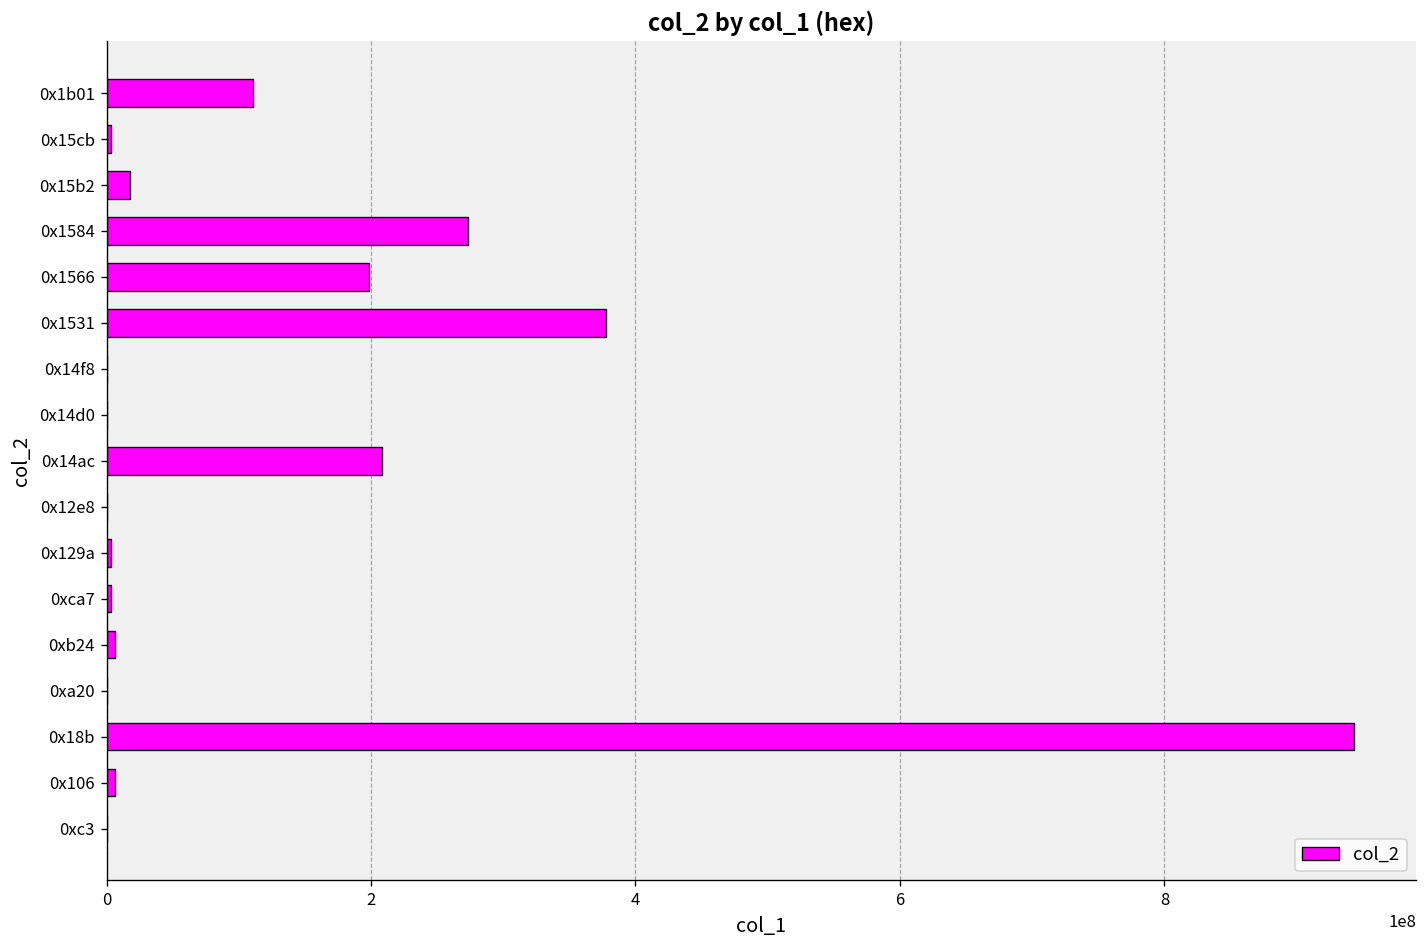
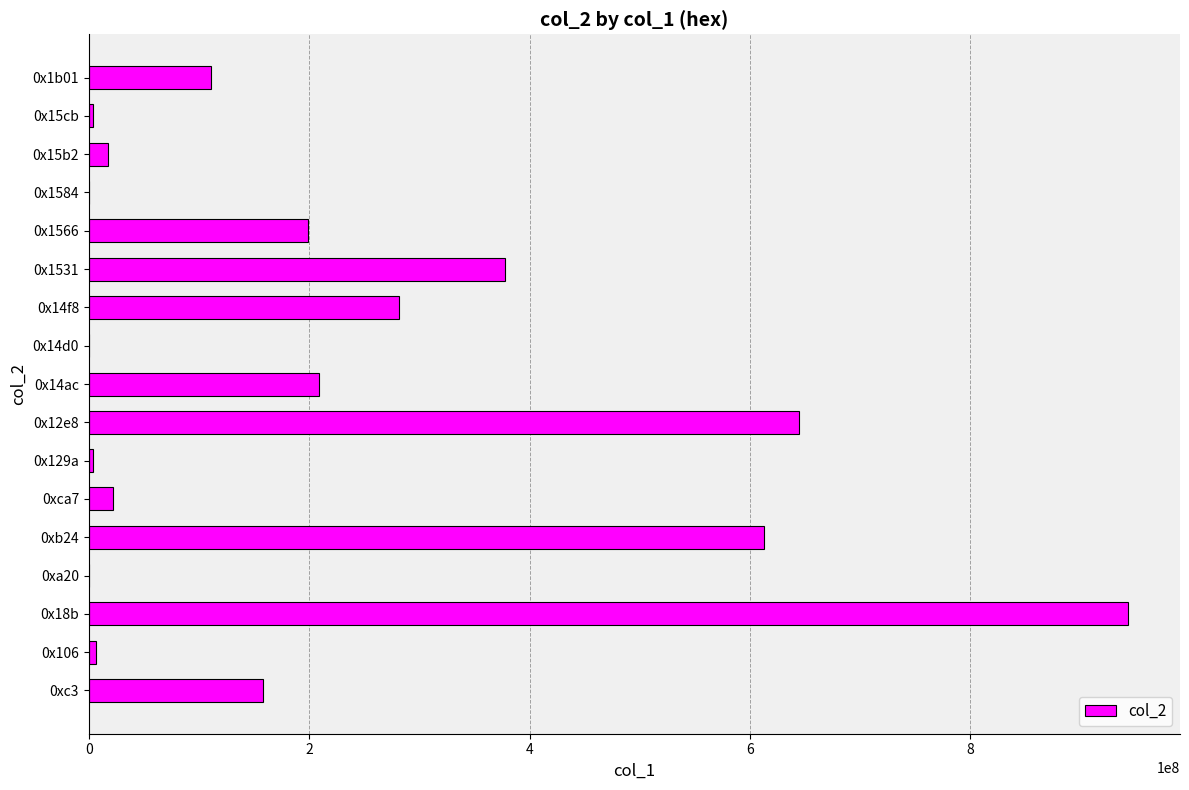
0x1584: 274000000 -> 0
0x14f8: 0 -> 282000000
0x12e8: 0 -> 644000000
0xca7: 3000000 -> 22000000
0xb24: 7000000 -> 613000000
0xc3: 0 -> 158000000
